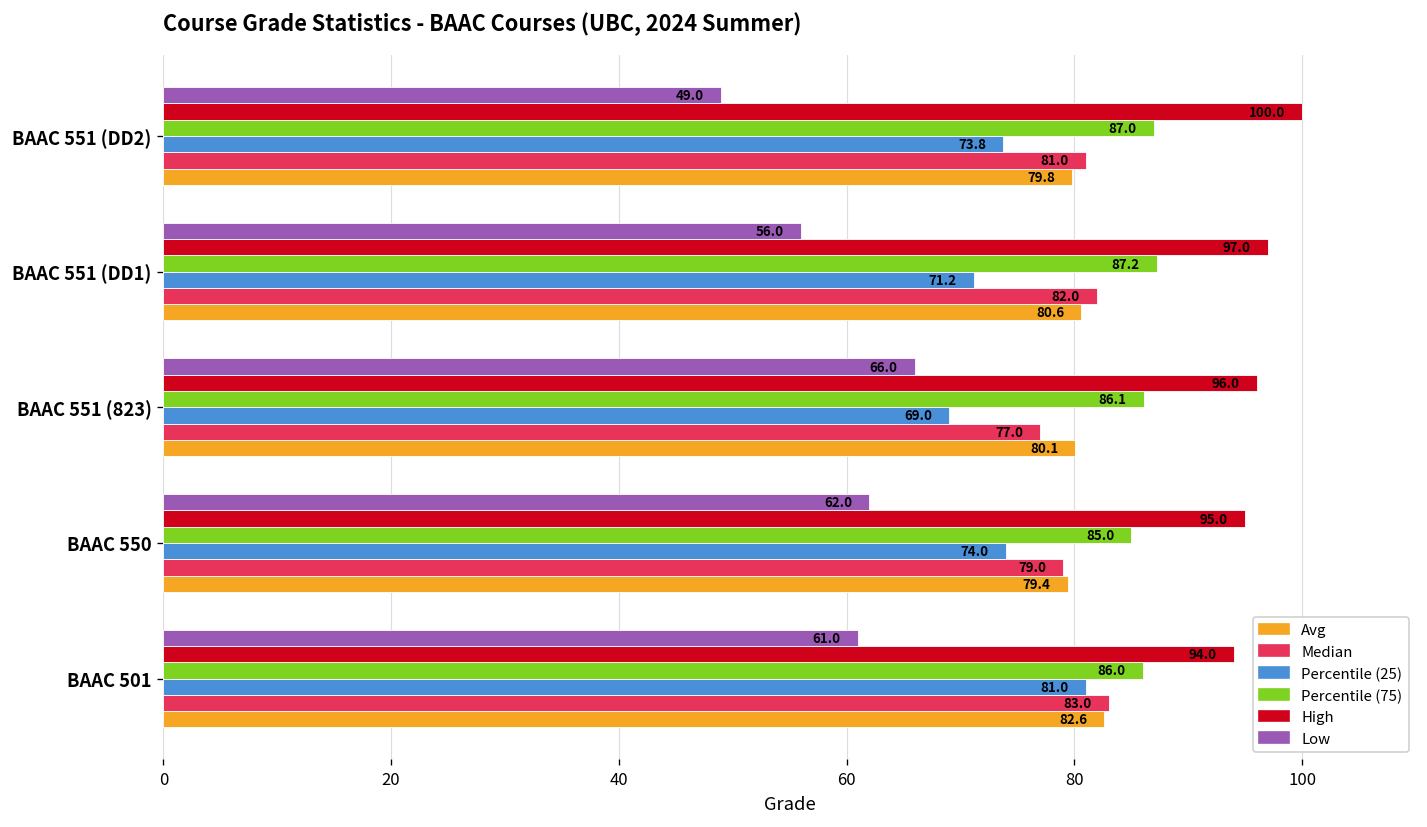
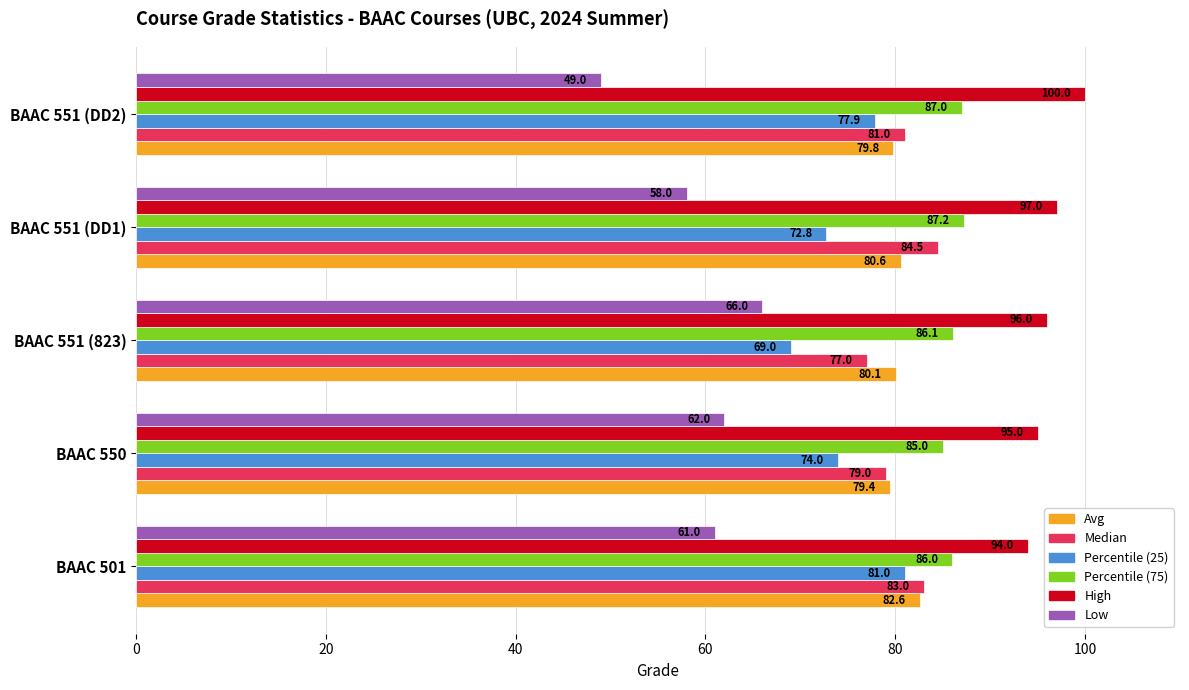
Percentile (25), BAAC 551 (DD2): 73.8 -> 77.9
Low, BAAC 551 (DD1): 56.0 -> 58.0
Percentile (25), BAAC 551 (DD1): 71.2 -> 72.8
Median, BAAC 551 (DD1): 82.0 -> 84.5
